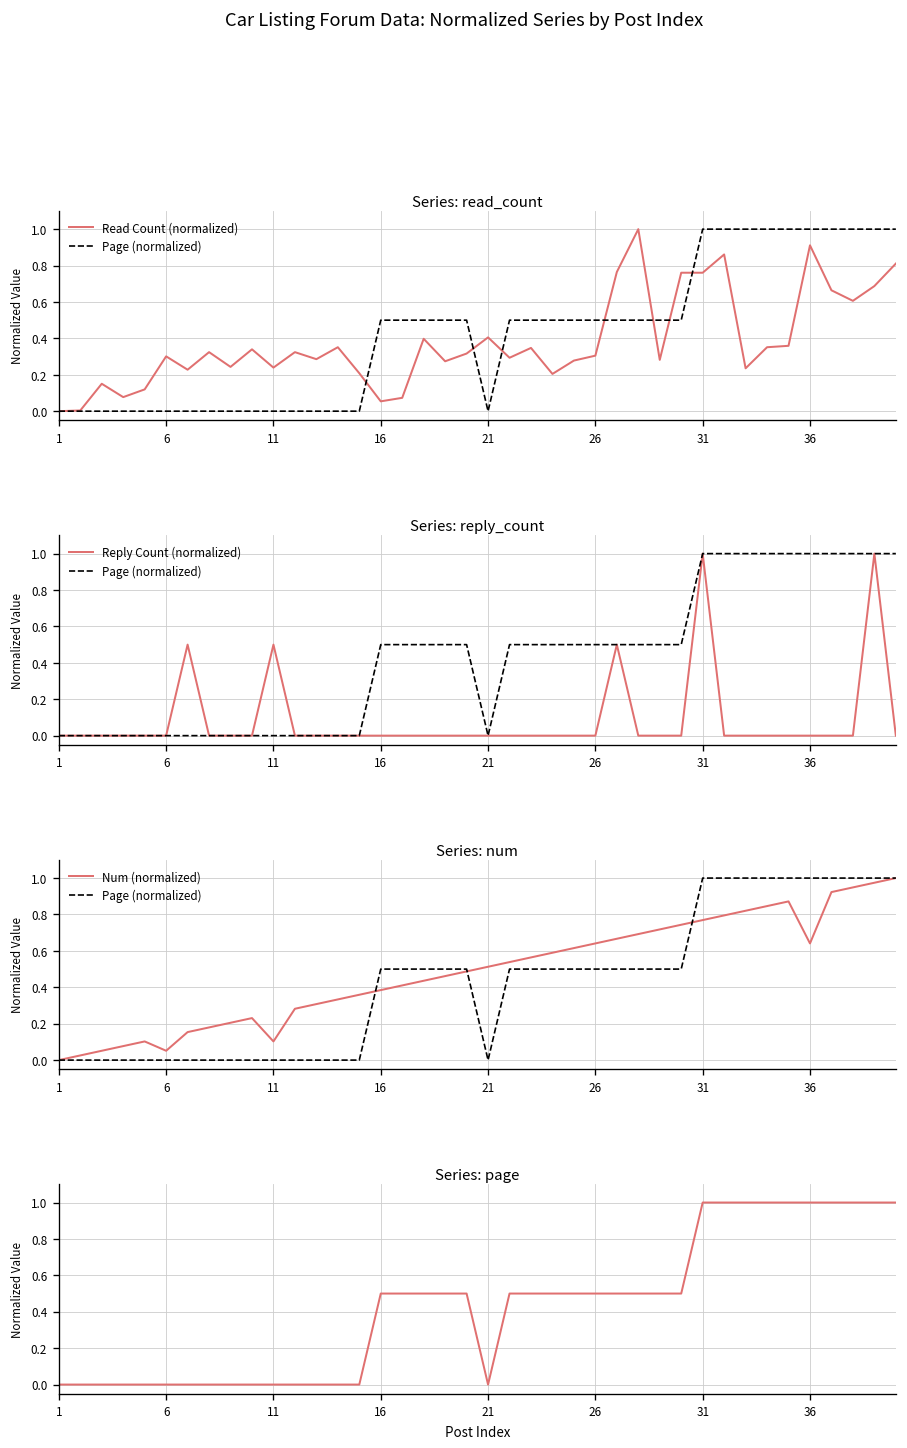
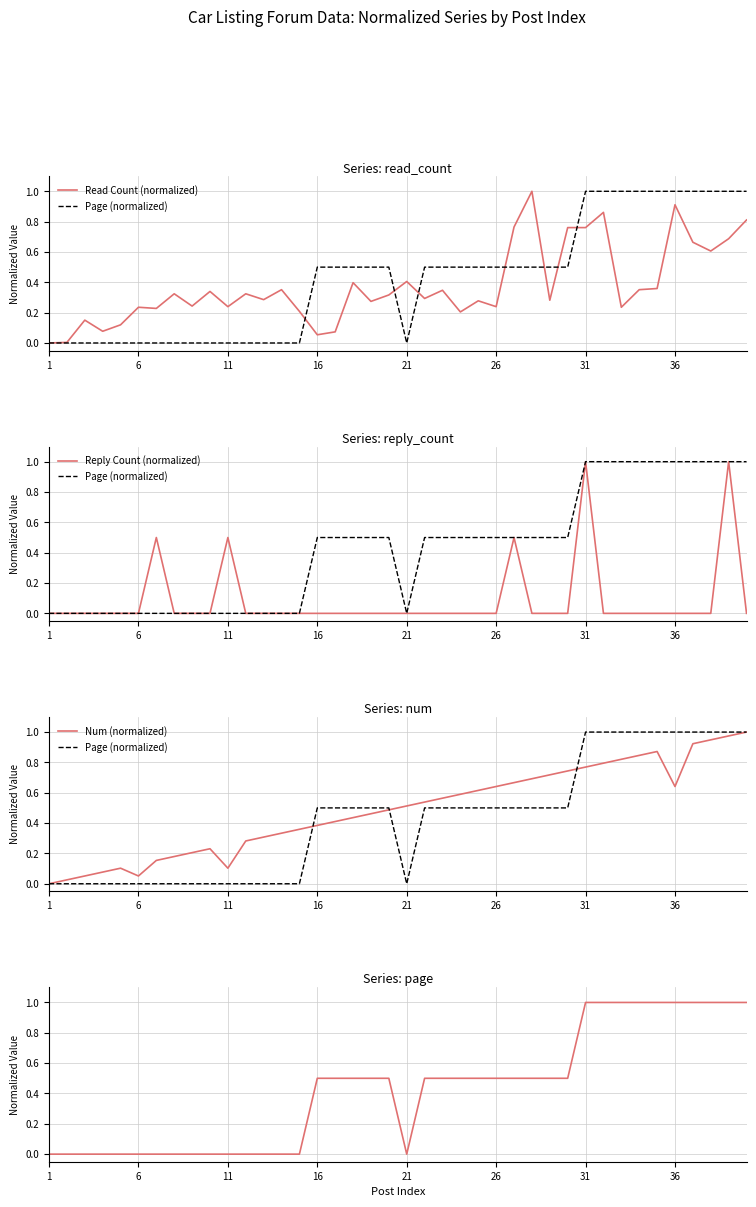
Series: read_count, Read Count (normalized), 6: 0.30 -> 0.24
Series: read_count, Read Count (normalized), 26: 0.31 -> 0.24
